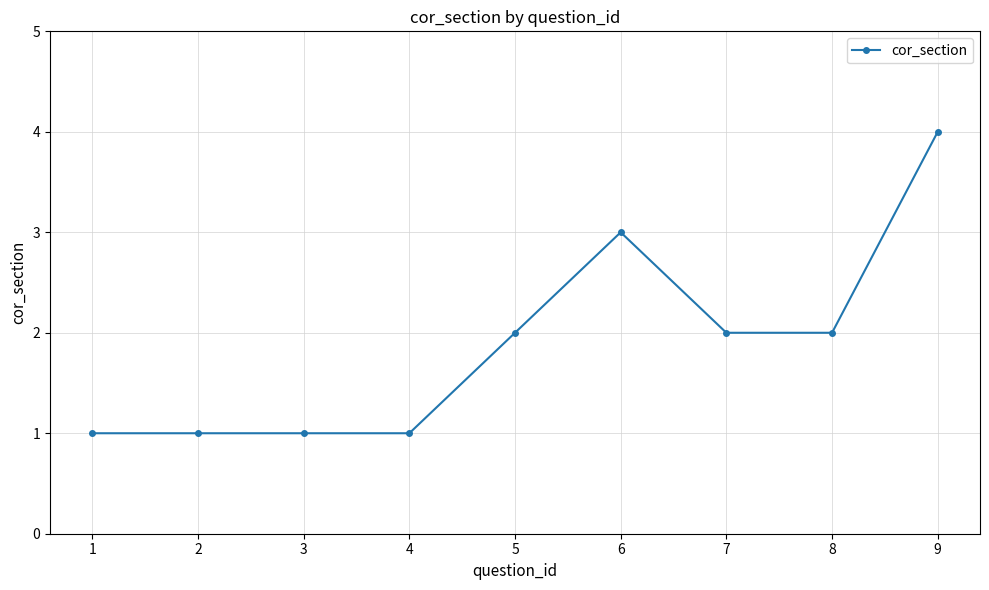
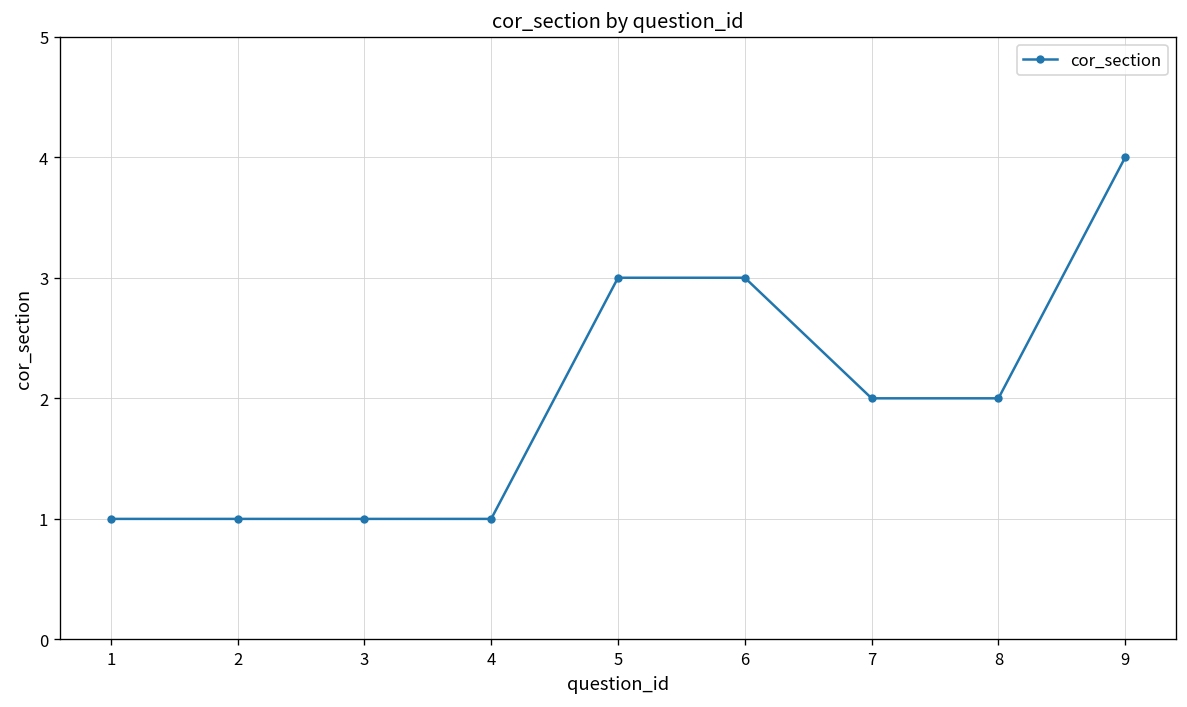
5: 2 -> 3
